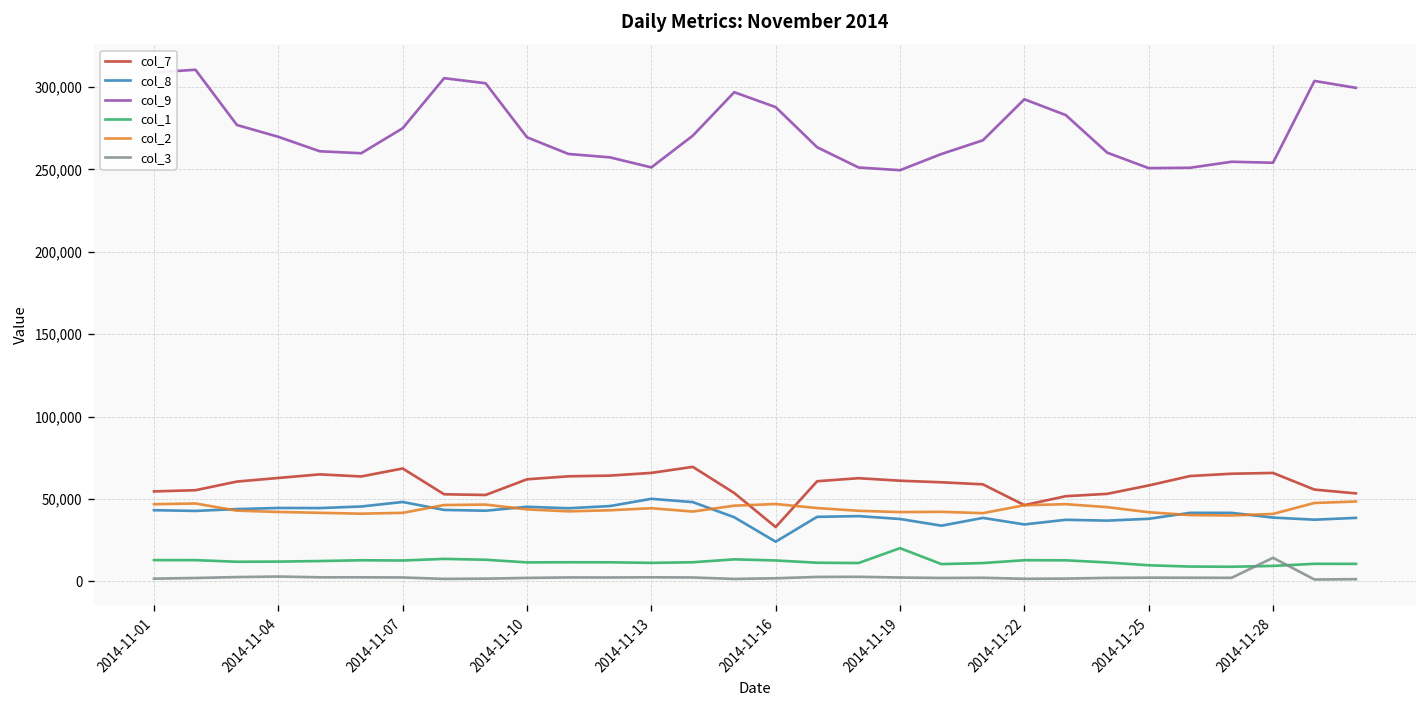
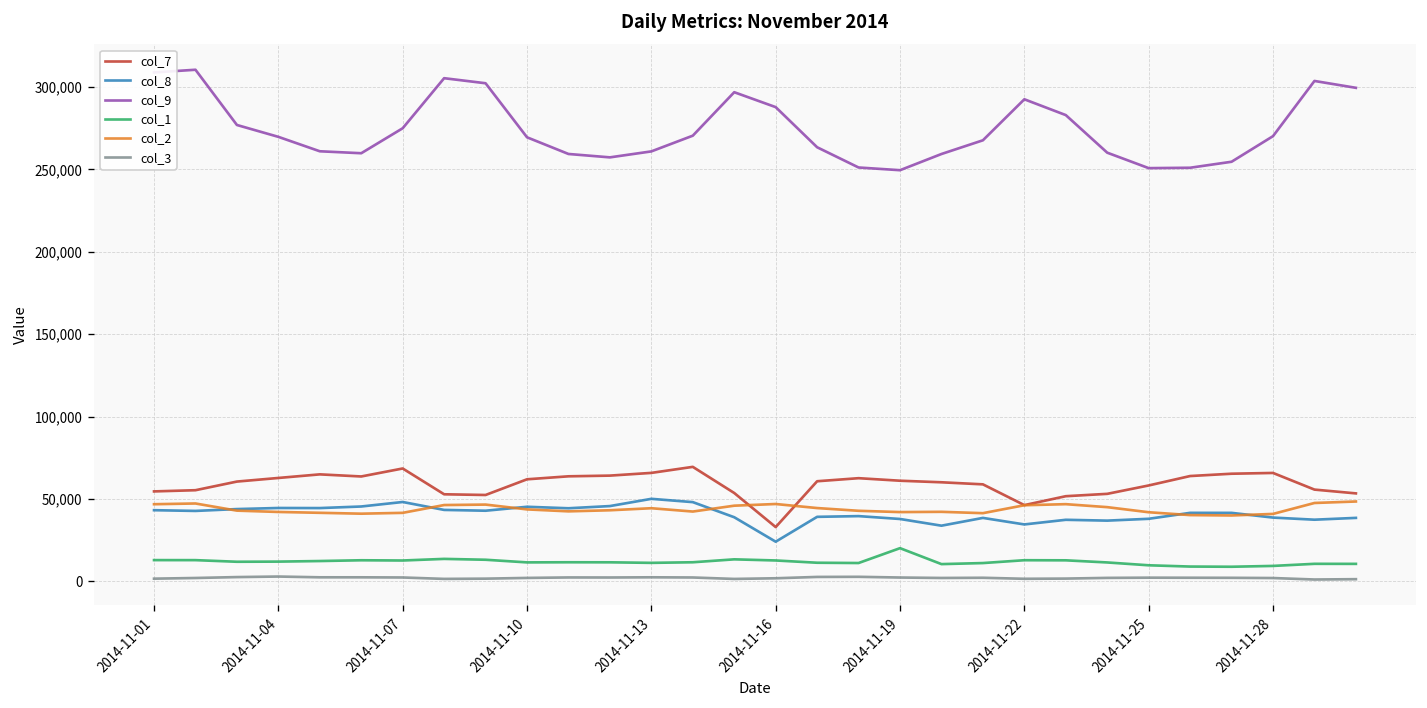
col_9, 2014-11-13: 251,000 -> 261,000
col_9, 2014-11-28: 254,000 -> 270,000
col_3, 2014-11-28: 14,000 -> 2,000
